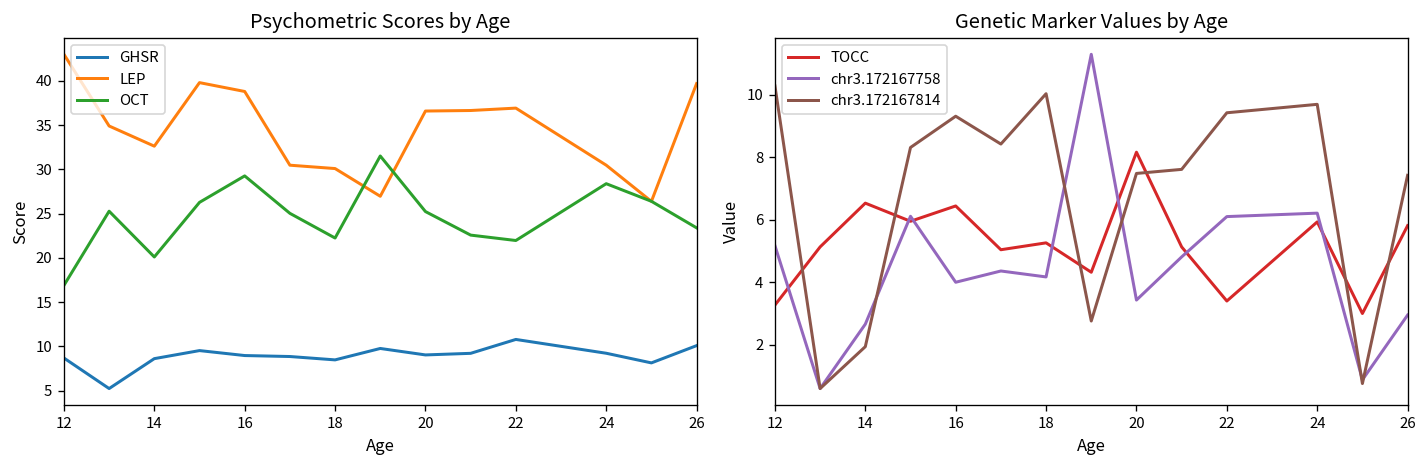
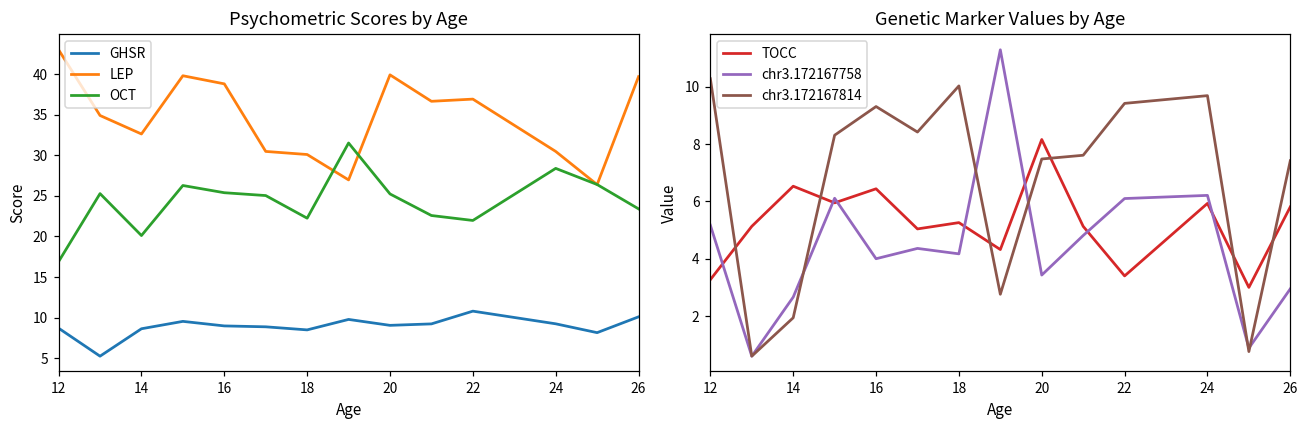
Psychometric Scores by Age, OCT, 16: 29 -> 25
Psychometric Scores by Age, LEP, 20: 37 -> 40
